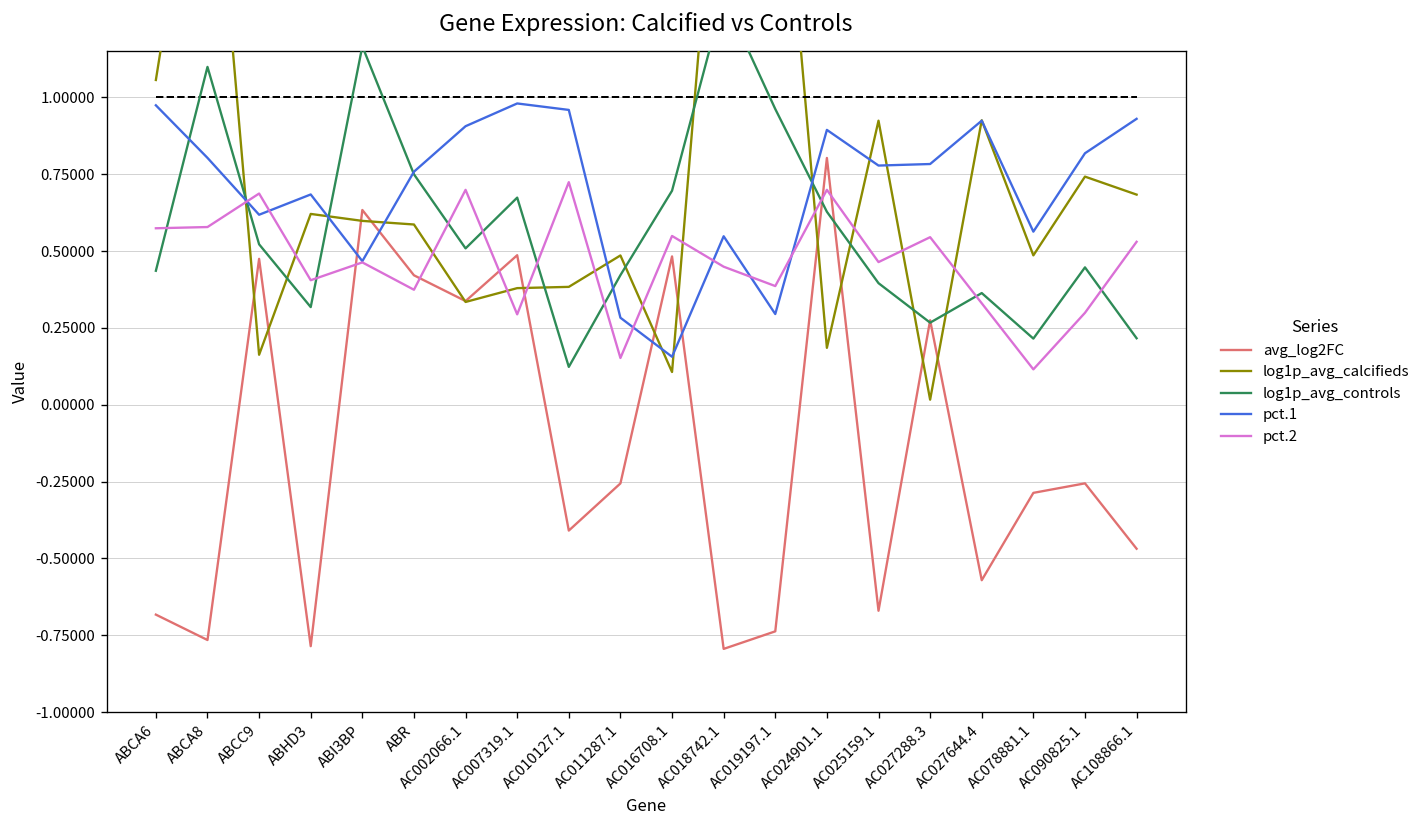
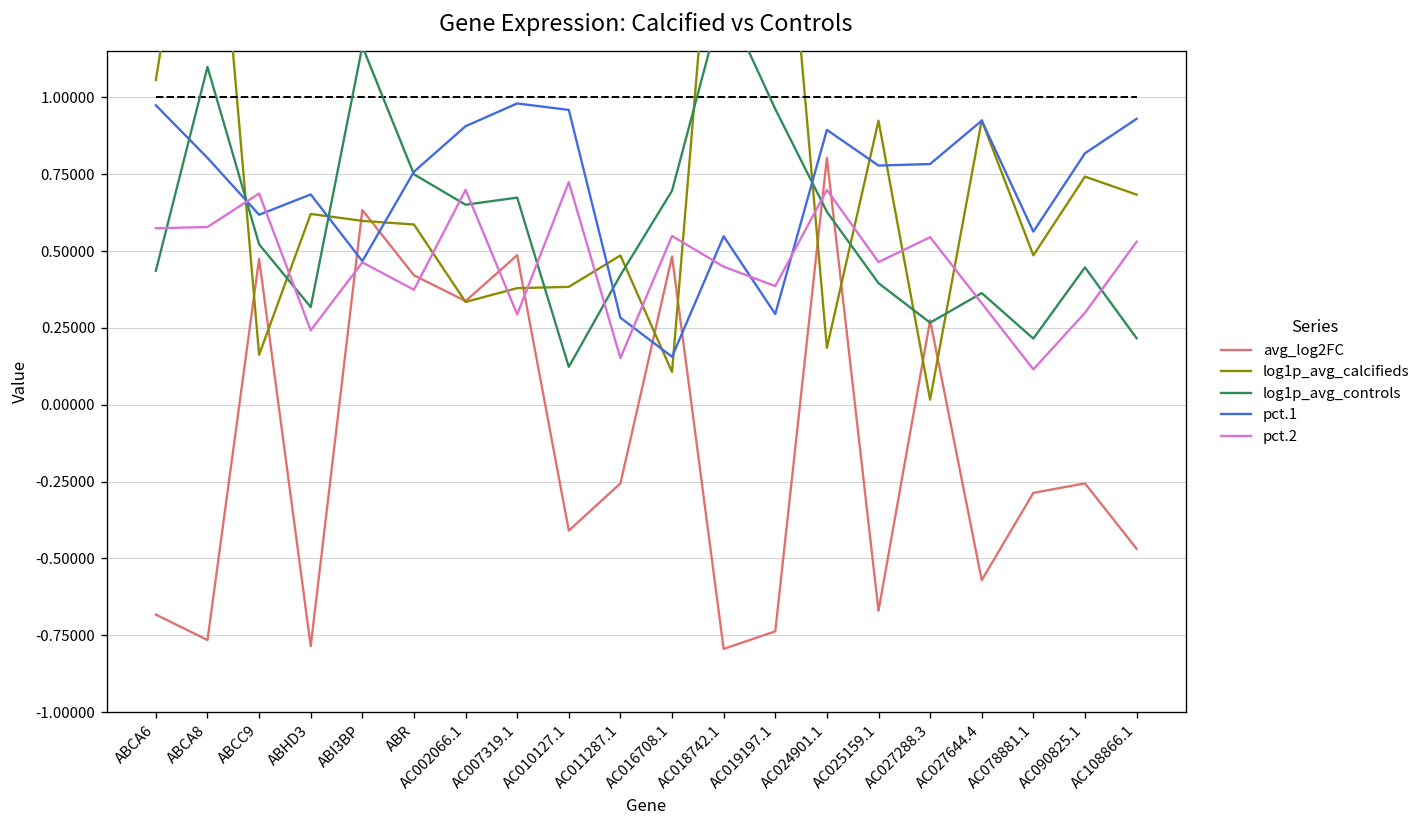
pct.2, ABHD3: 0.41 -> 0.24
log1p_avg_controls, AC002066.1: 0.51 -> 0.65
